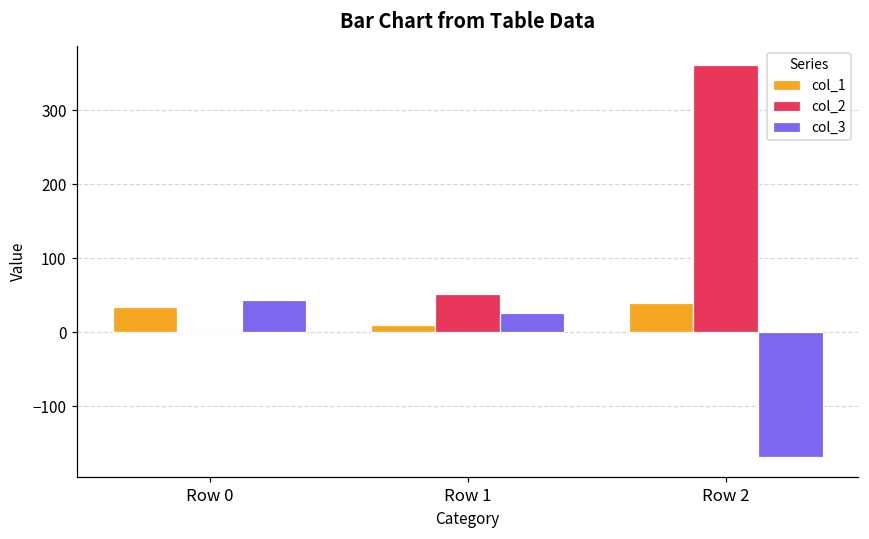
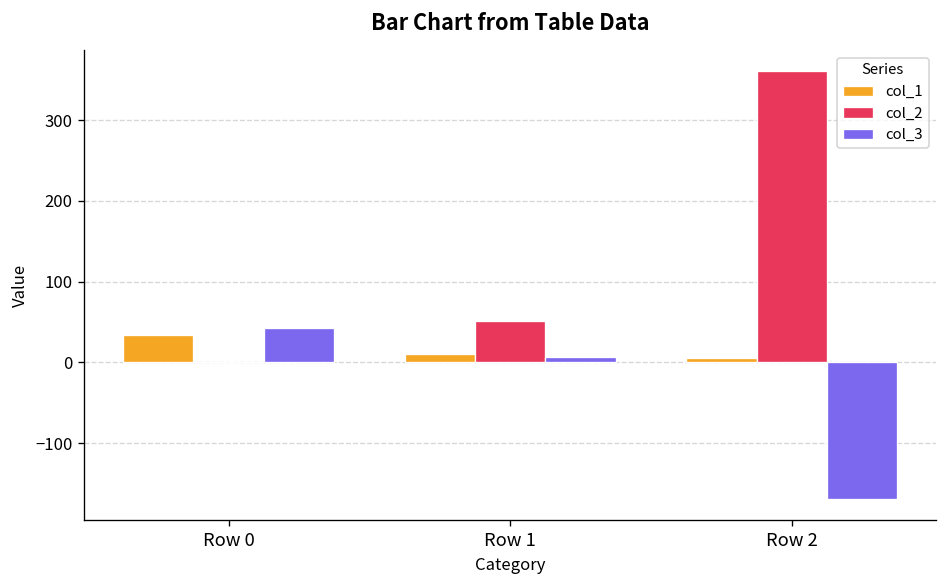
col_3, Row 1: 30 -> 10
col_1, Row 2: 40 -> 10
